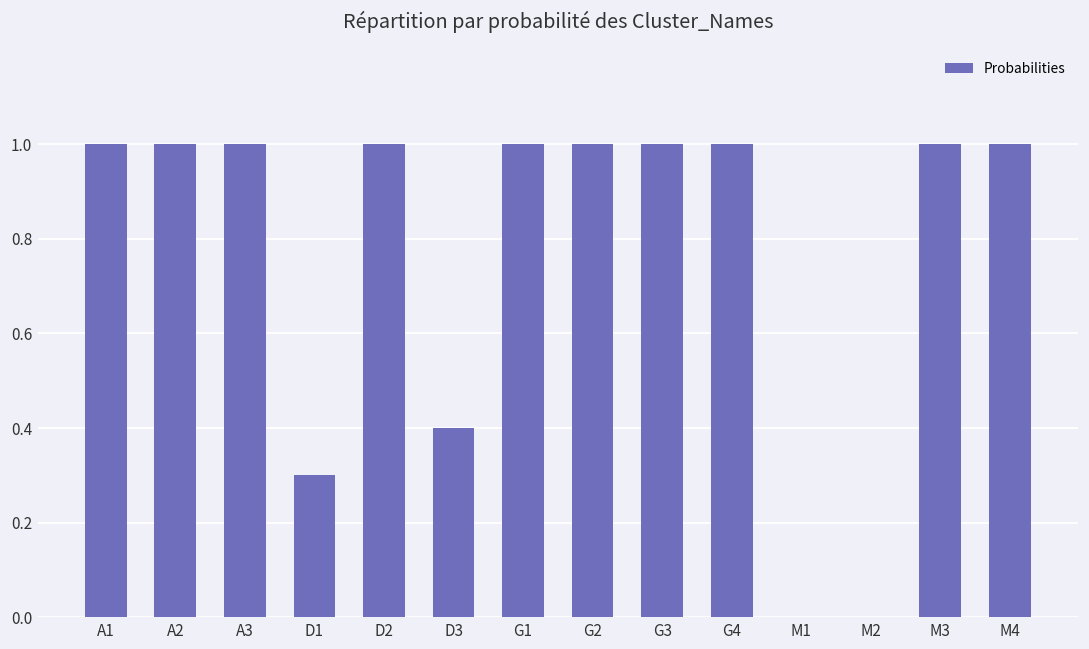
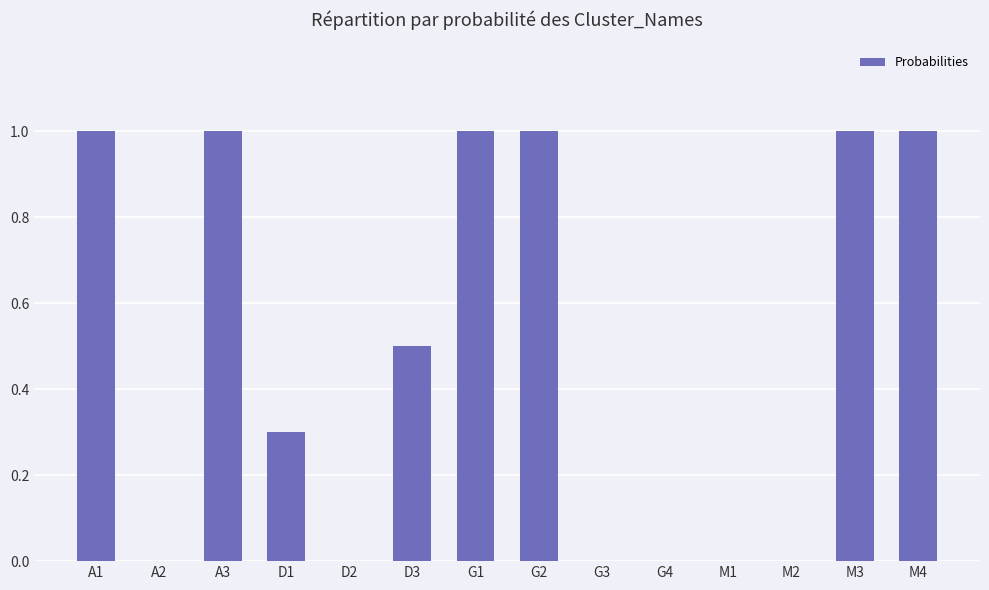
A2: 1 -> 0
D2: 1 -> 0
D3: 0.4 -> 0.5
G3: 1 -> 0
G4: 1 -> 0
